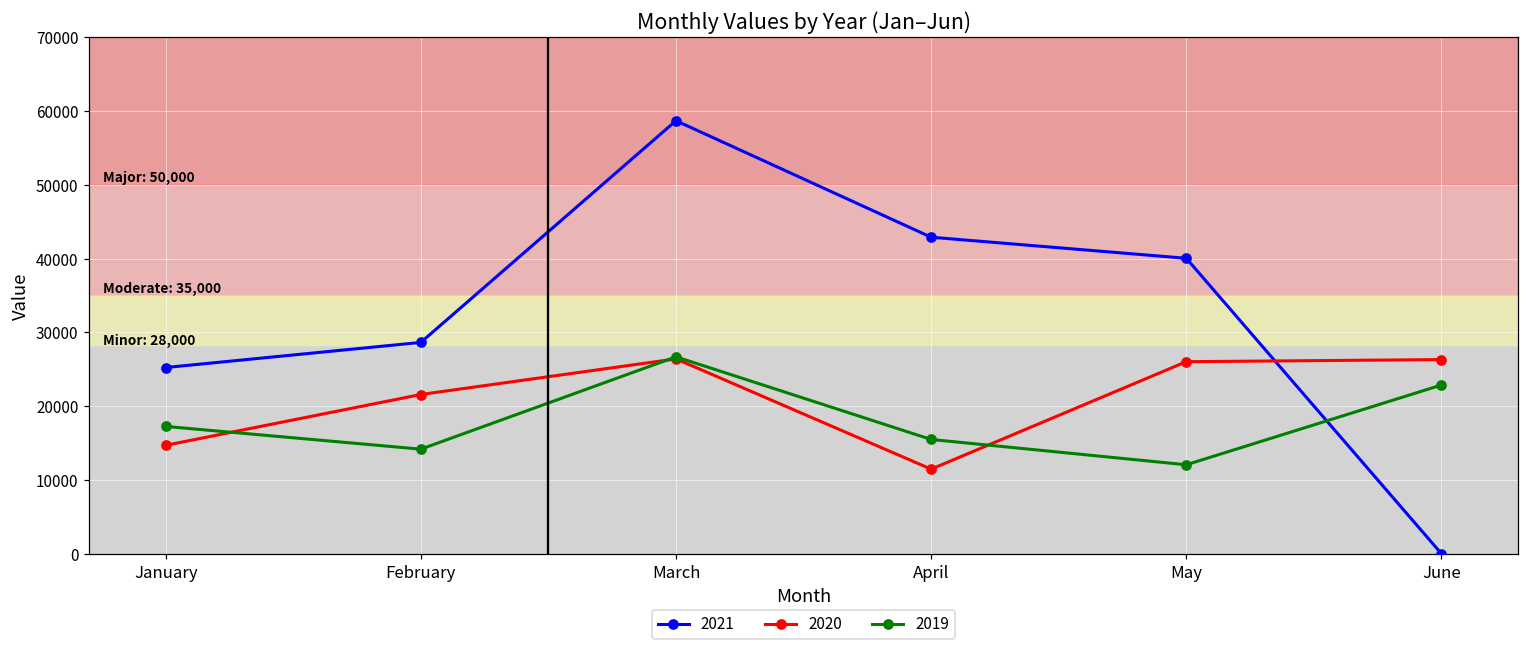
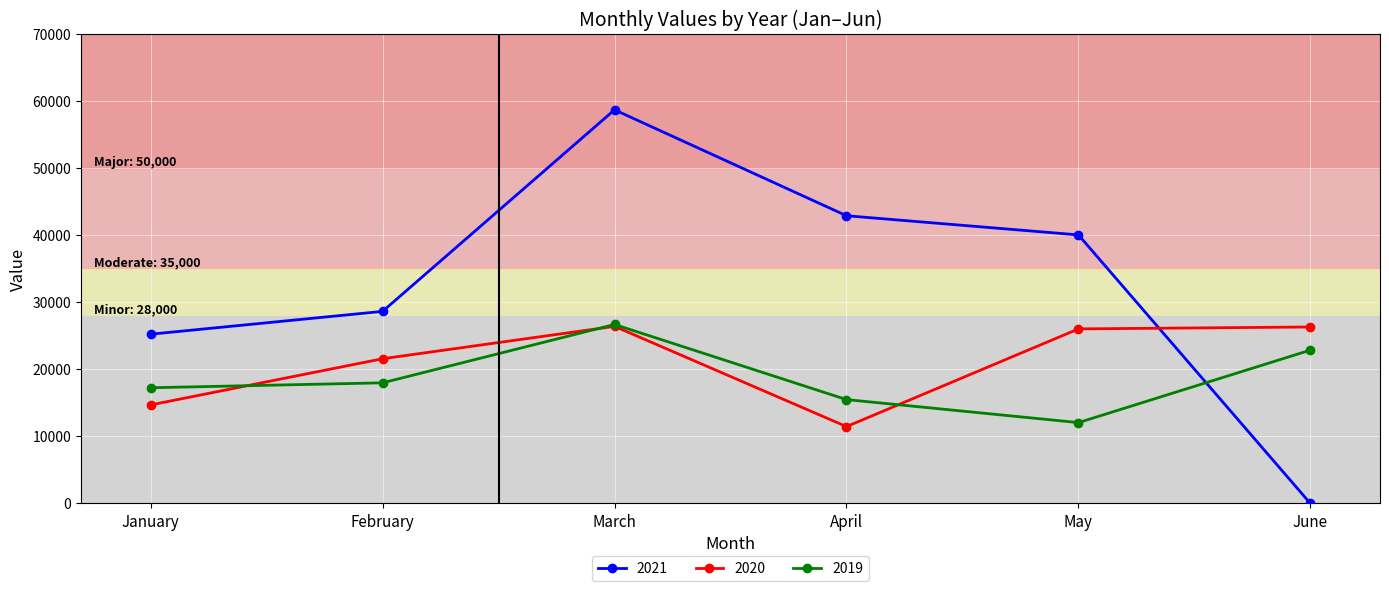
2019, February: 14000 -> 18000
